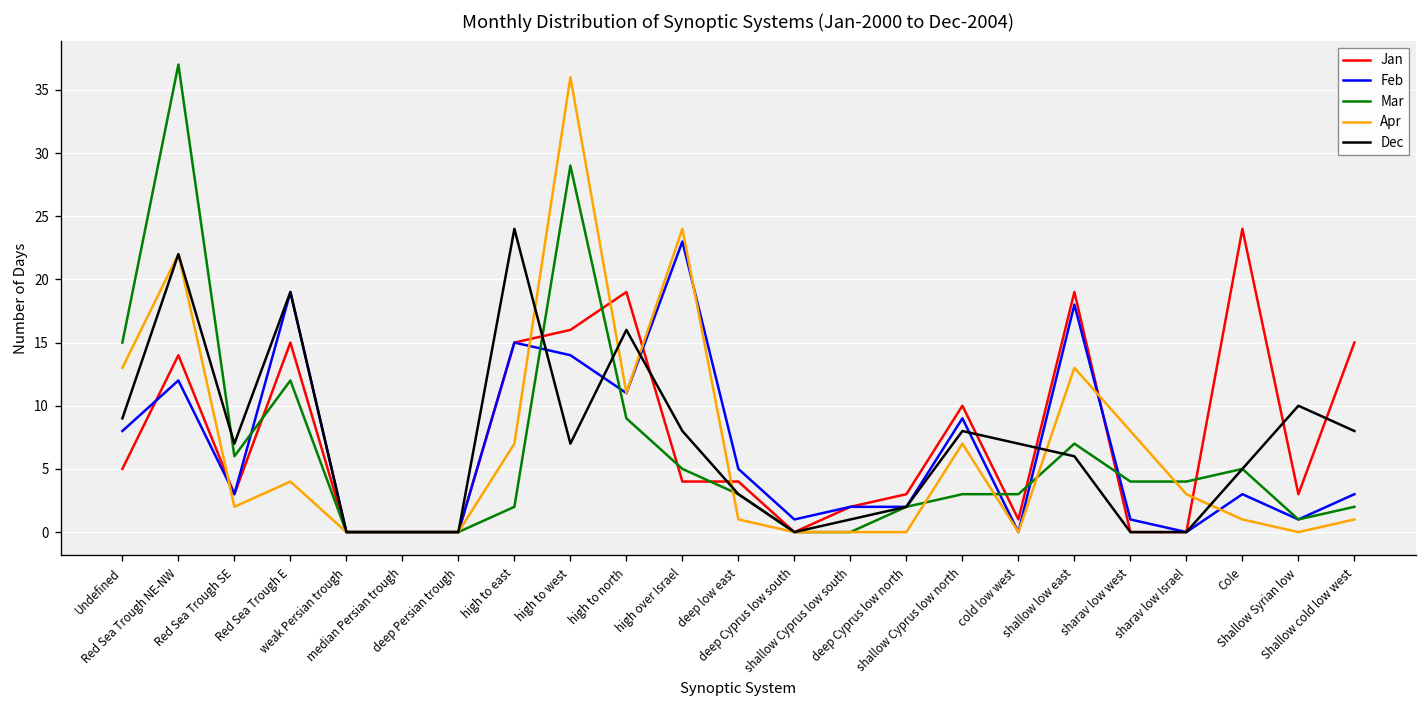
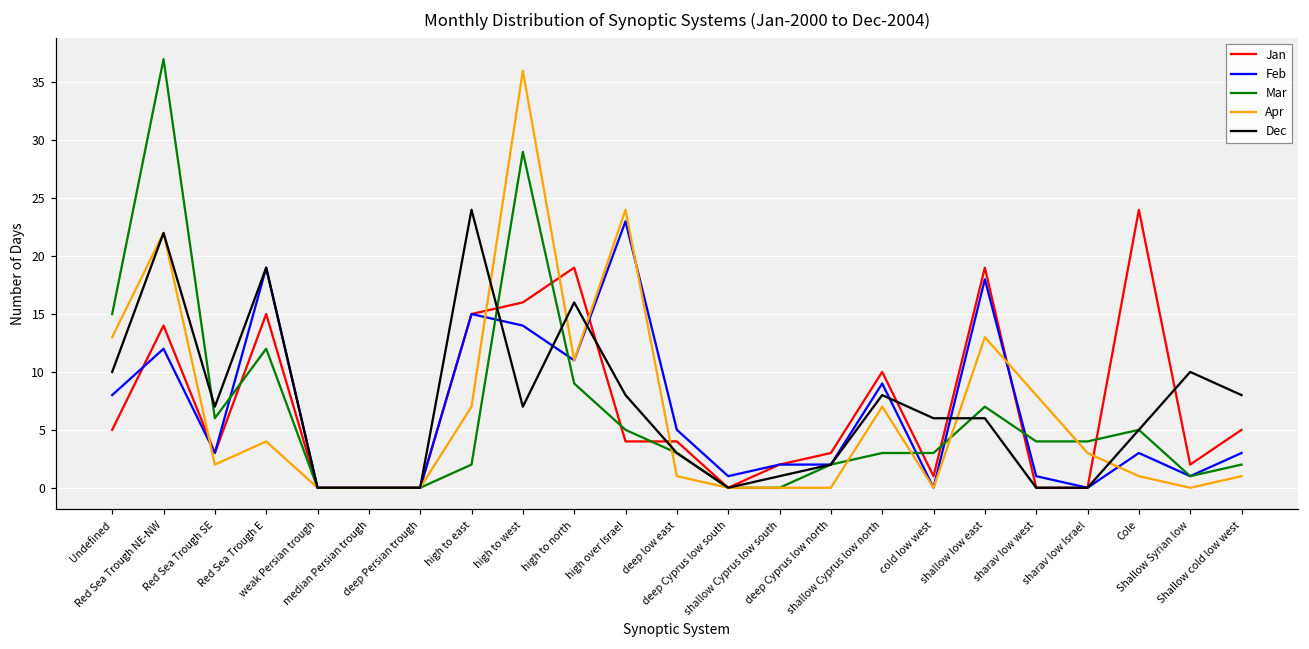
Dec, Undefined: 9 -> 10
Dec, cold low west: 7 -> 6
Jan, Shallow Syrian low: 3 -> 2
Jan, Shallow cold low west: 15 -> 5
